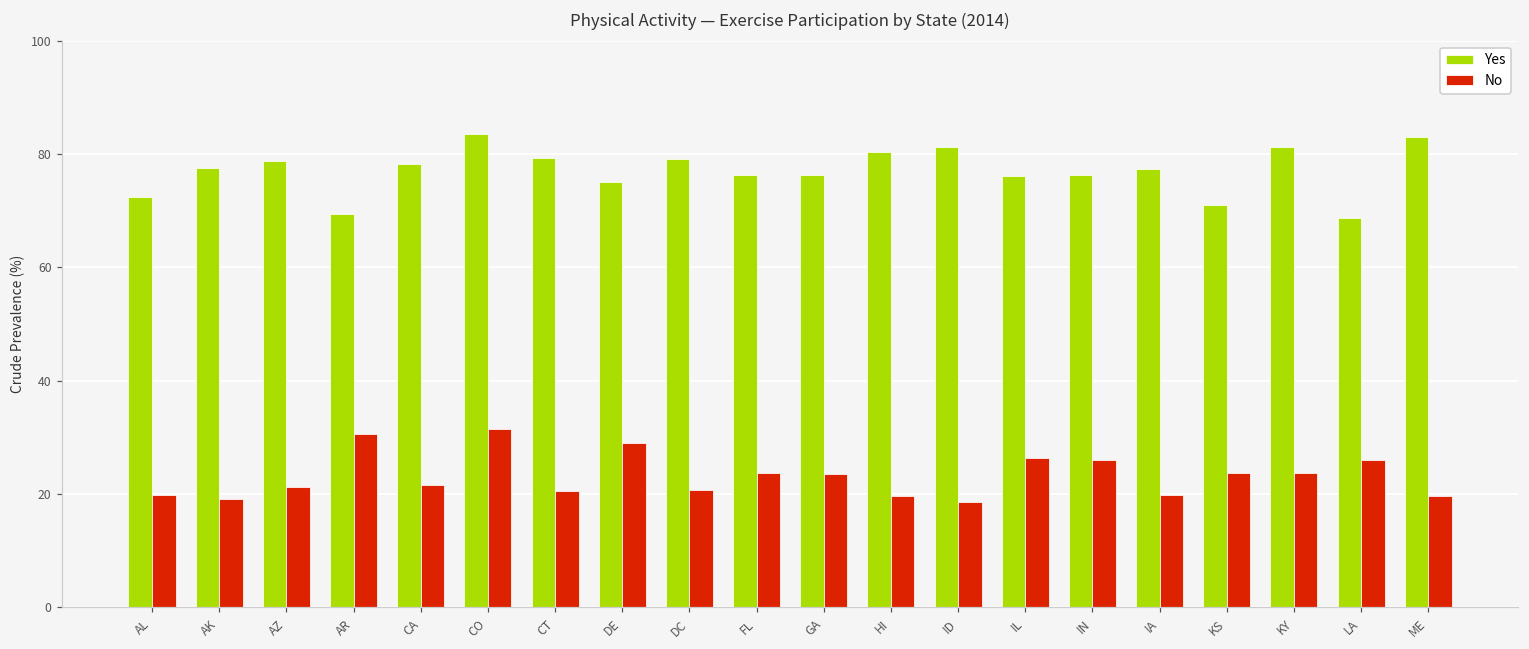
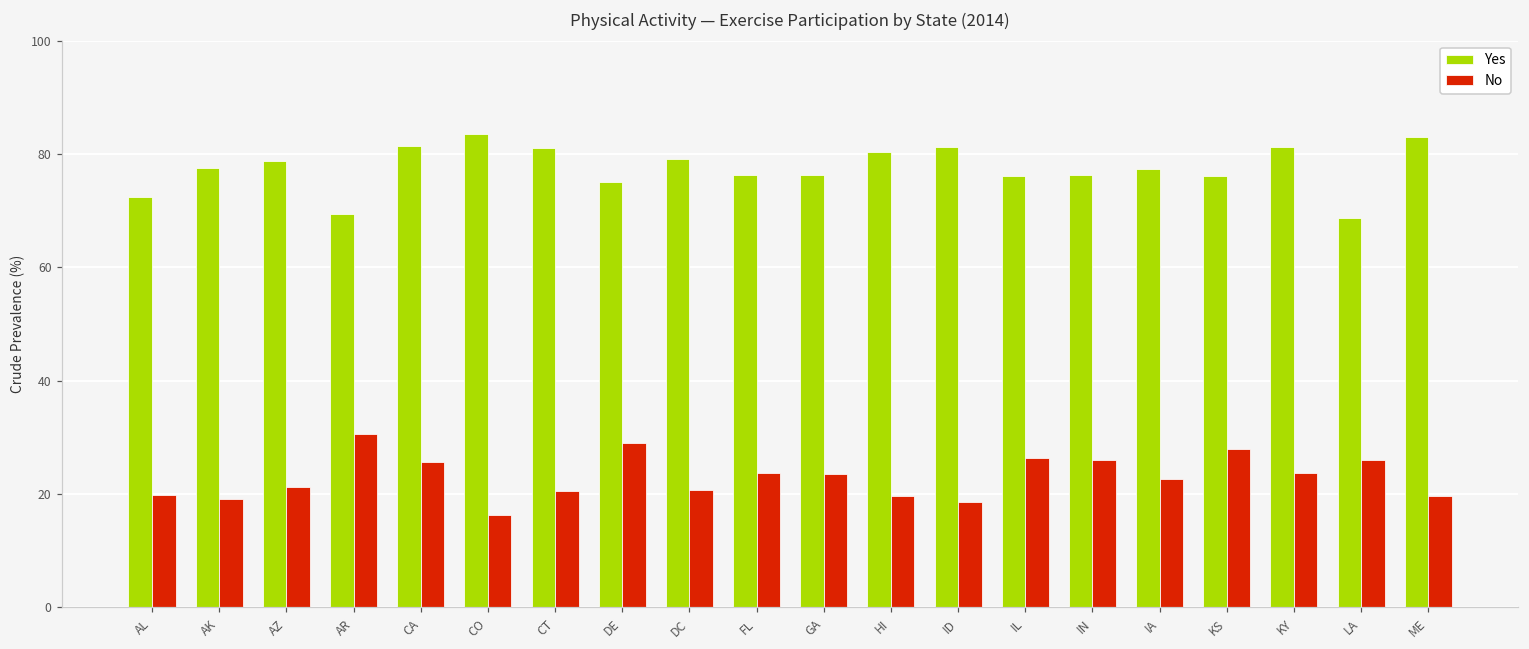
Yes, CA: 78 -> 82
No, CA: 22 -> 26
No, CO: 32 -> 16
Yes, CT: 79 -> 81
No, IA: 20 -> 23
Yes, KS: 71 -> 76
No, KS: 24 -> 28
